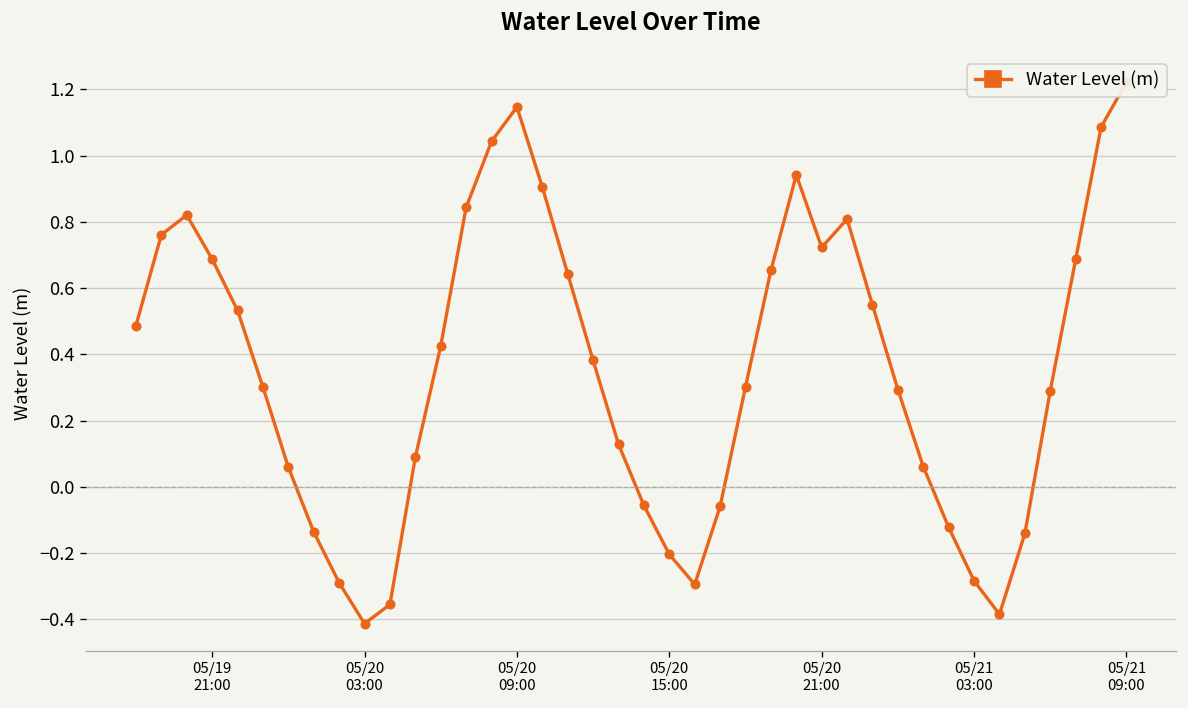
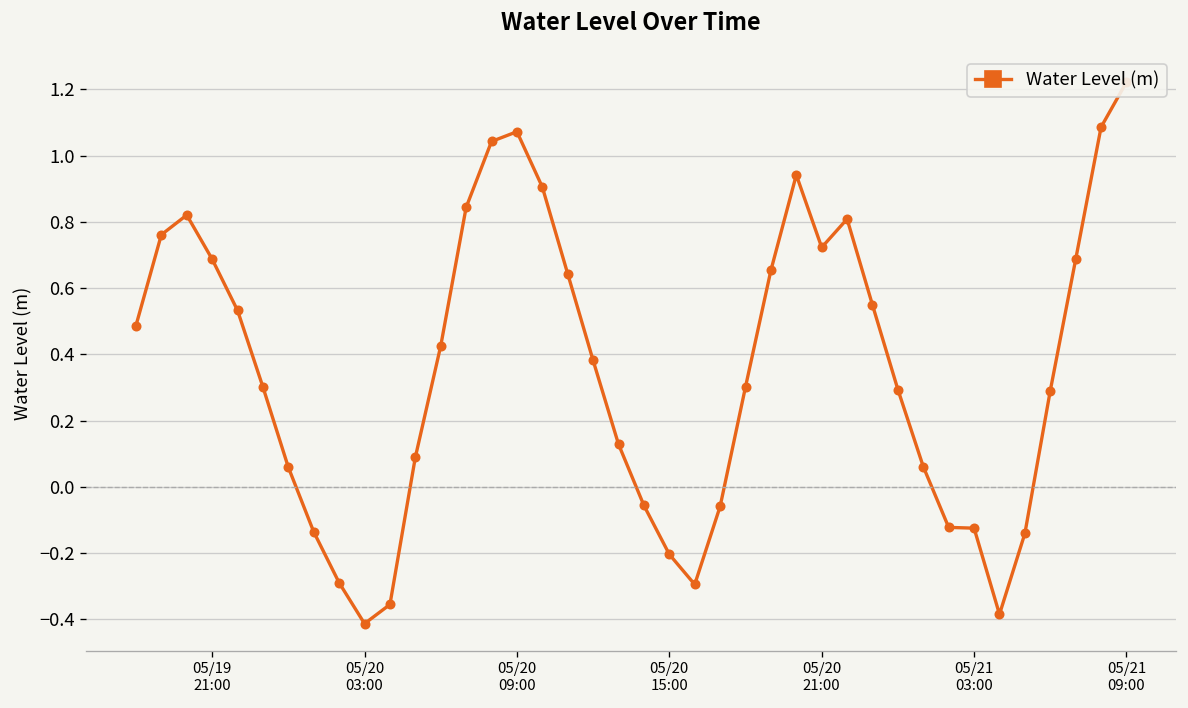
05/20 09:00: 1.15 -> 1.07
05/21 03:00: -0.28 -> -0.12
